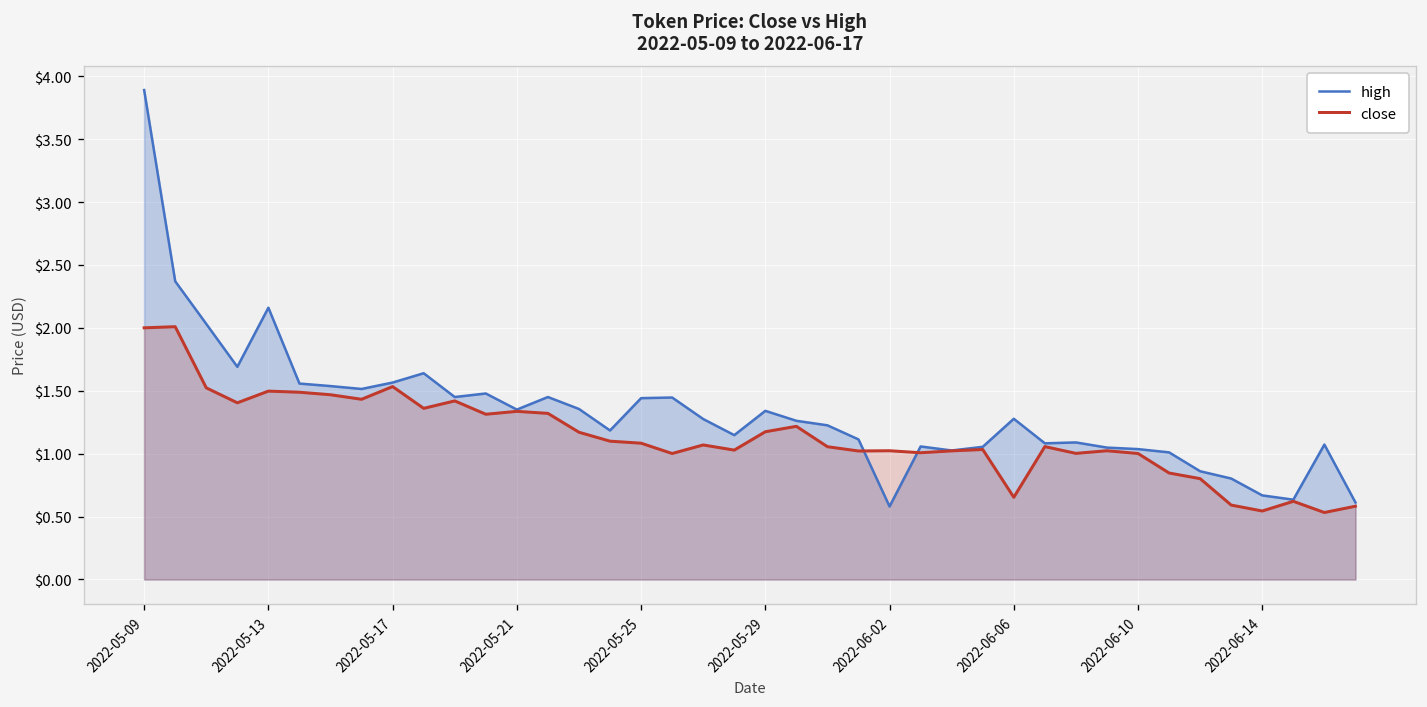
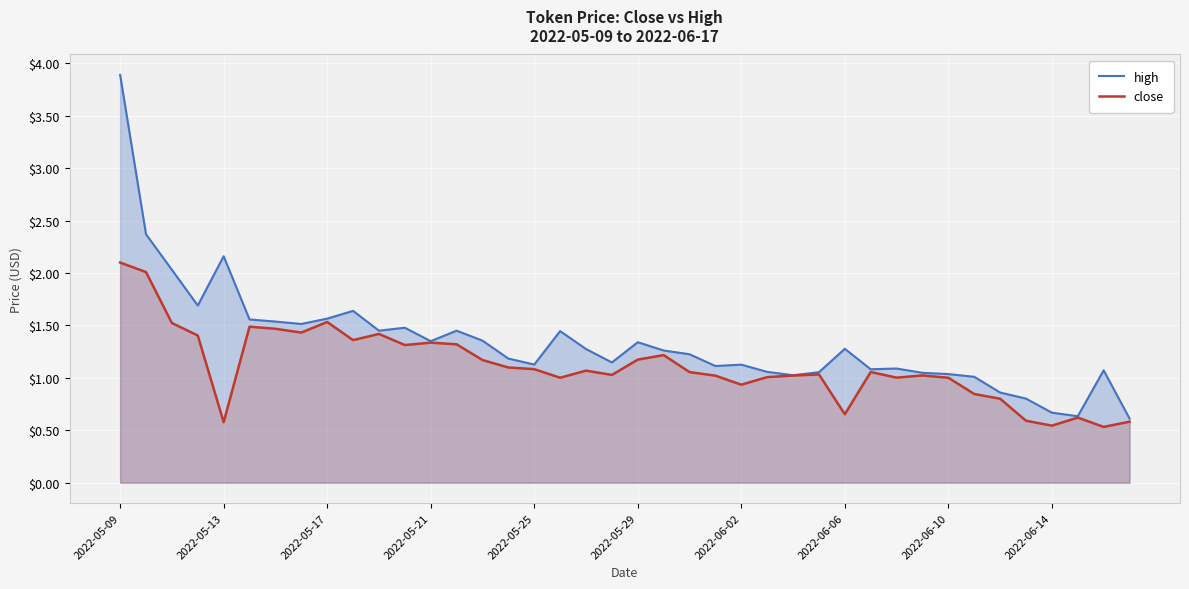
close, 2022-05-09: $2.0 -> $2.1
close, 2022-05-13: $1.50 -> $0.58
high, 2022-05-25: $1.44 -> $1.13
high, 2022-06-02: $0.58 -> $1.13
close, 2022-06-02: $1.02 -> $0.94
